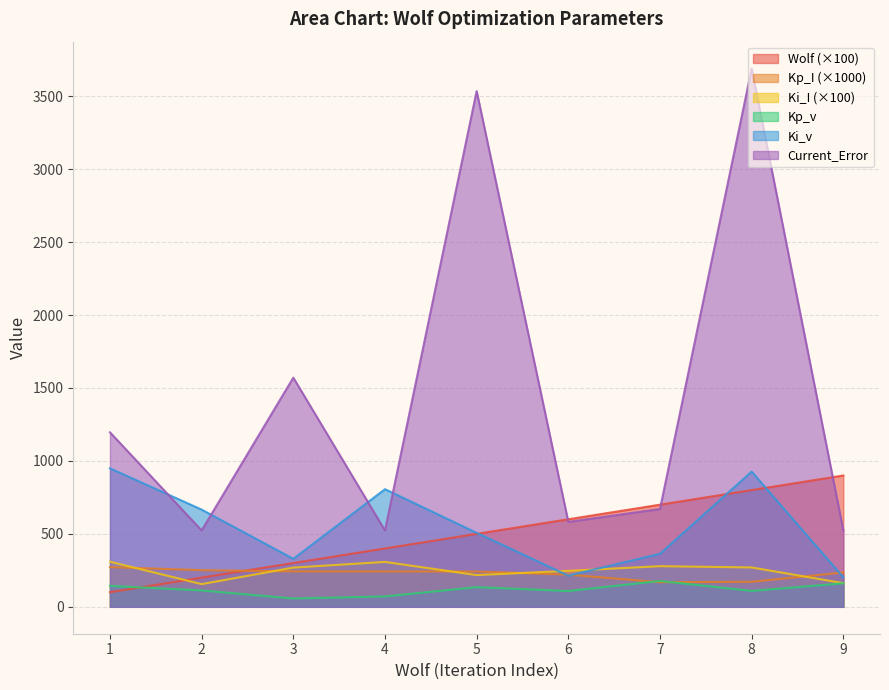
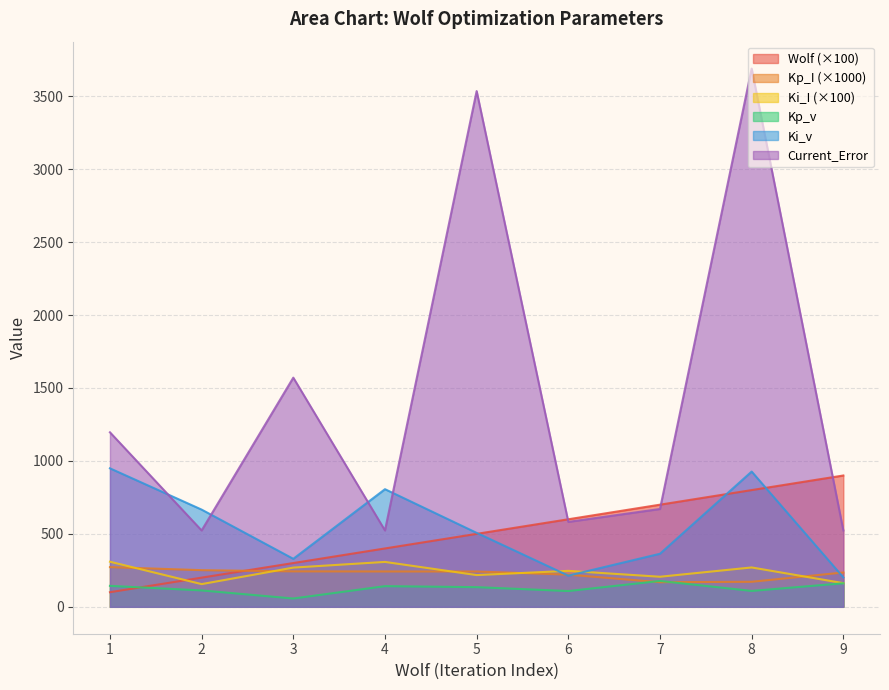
Kp_v, 4: 70 -> 140
Ki_I (×100), 7: 280 -> 210
